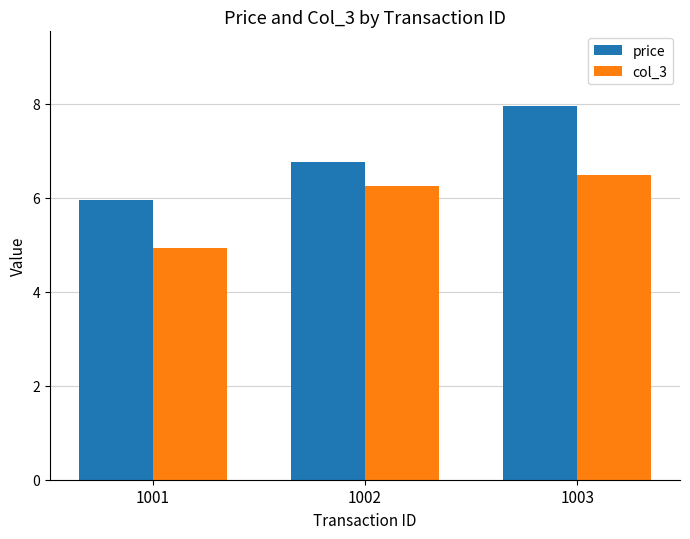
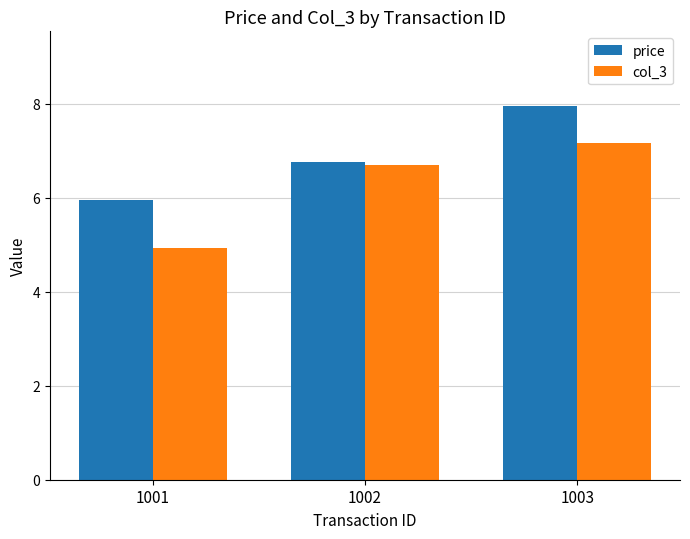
col_3, 1002: 6.3 -> 6.7
col_3, 1003: 6.5 -> 7.2
